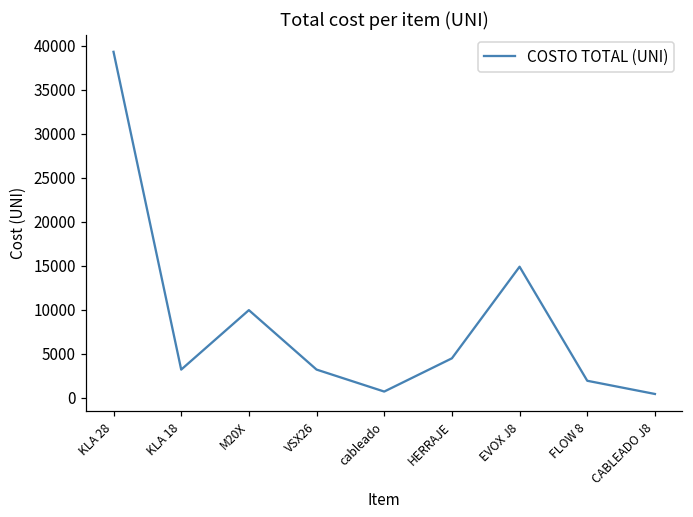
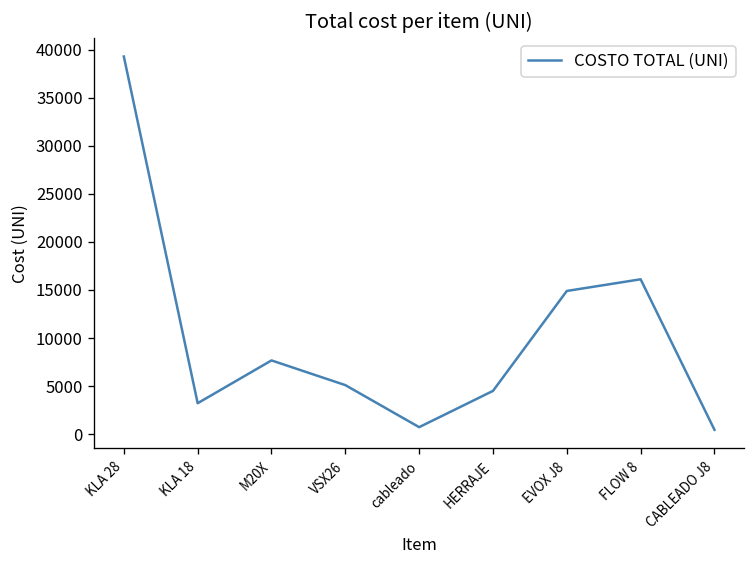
M20X: 10000 -> 8000
VSX26: 3000 -> 5000
FLOW 8: 2000 -> 16000
